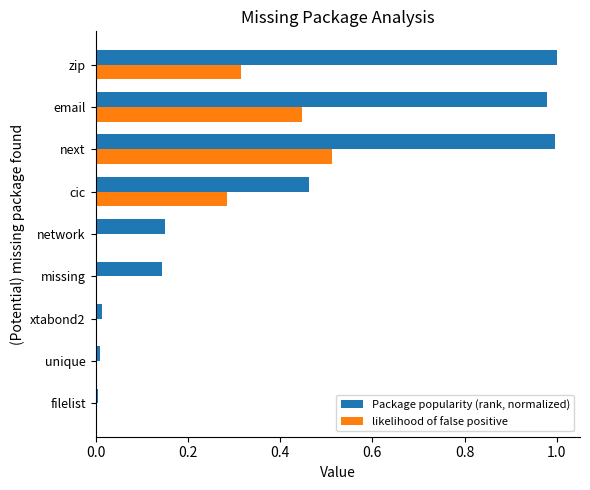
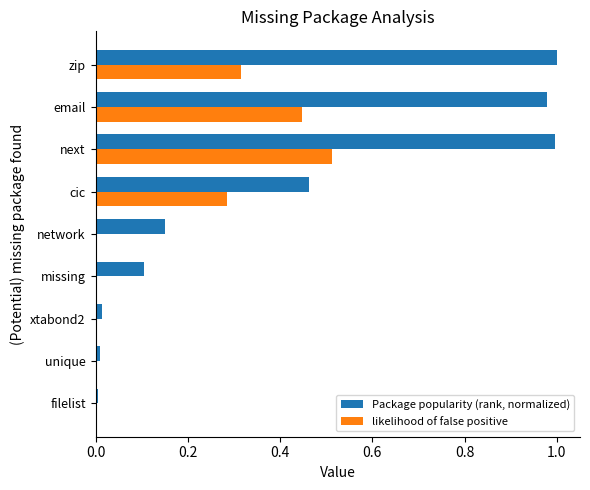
Package popularity (rank, normalized), missing: 0.14 -> 0.10
